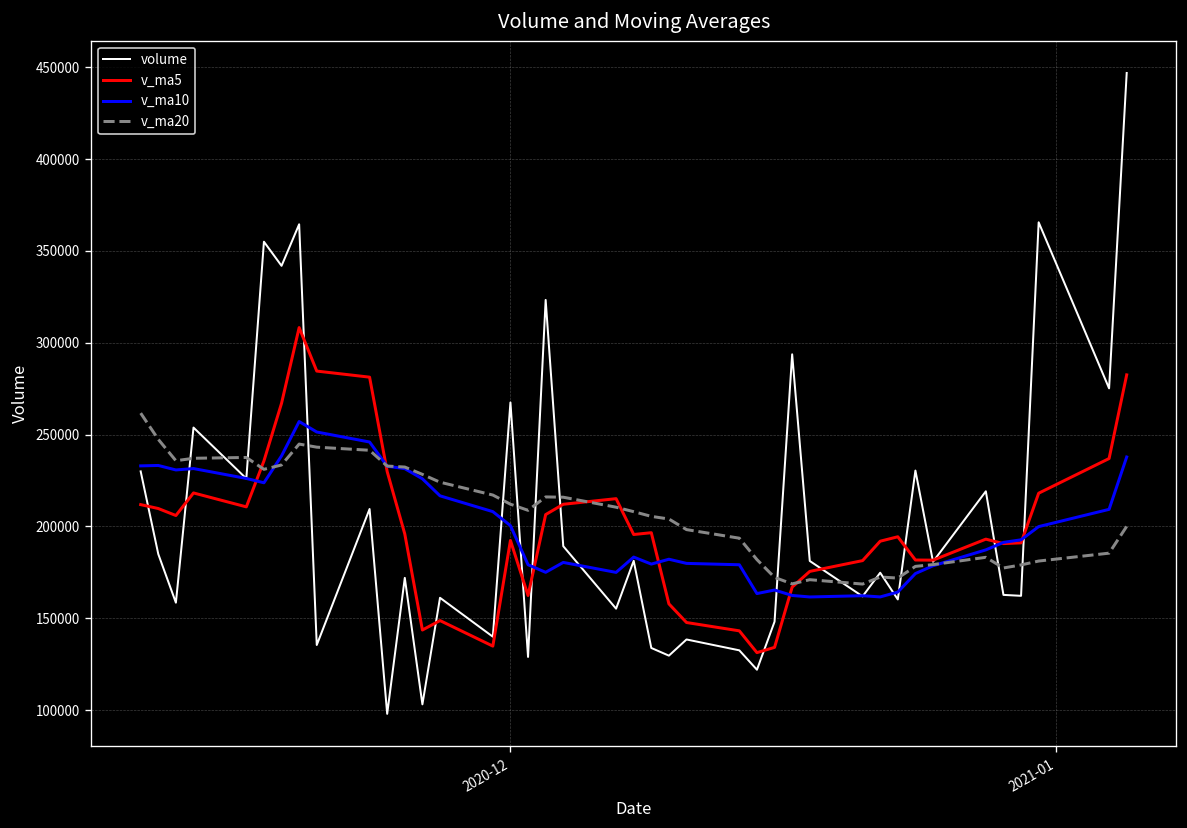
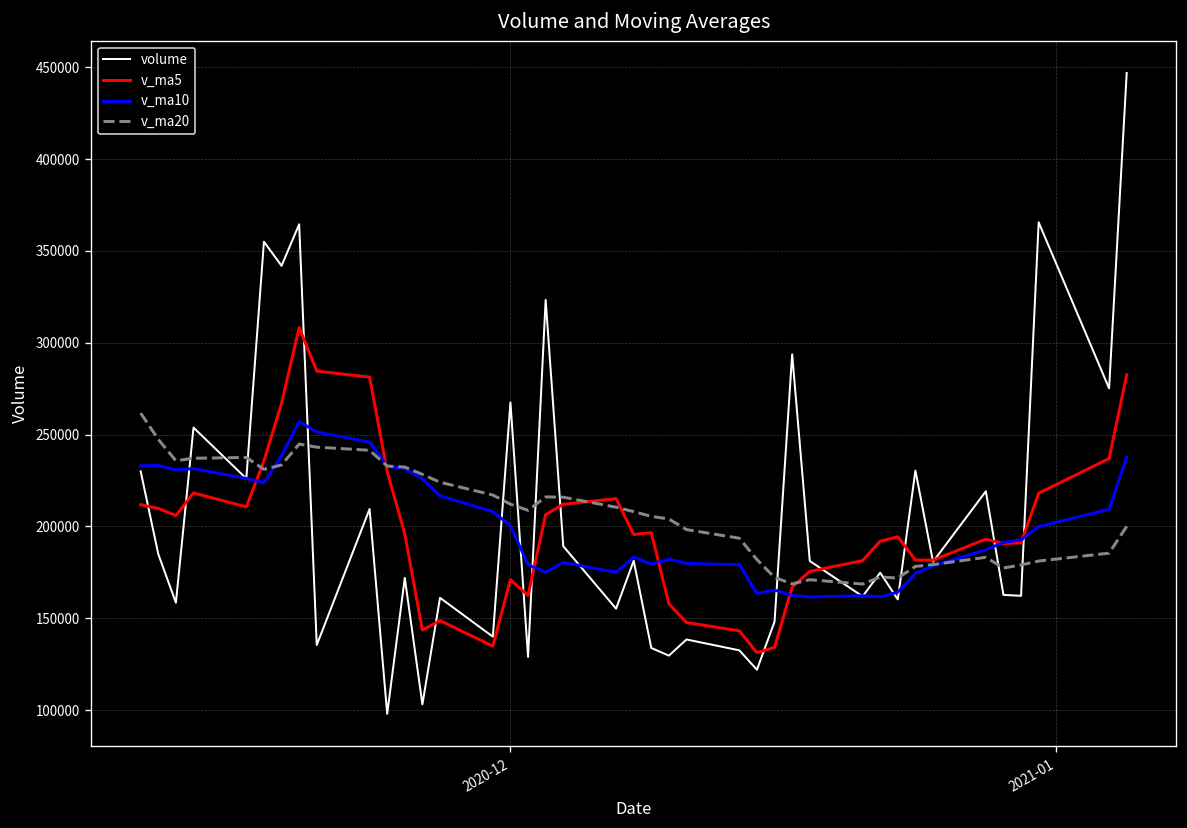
v_ma5, 2020-12: 192000 -> 171000
